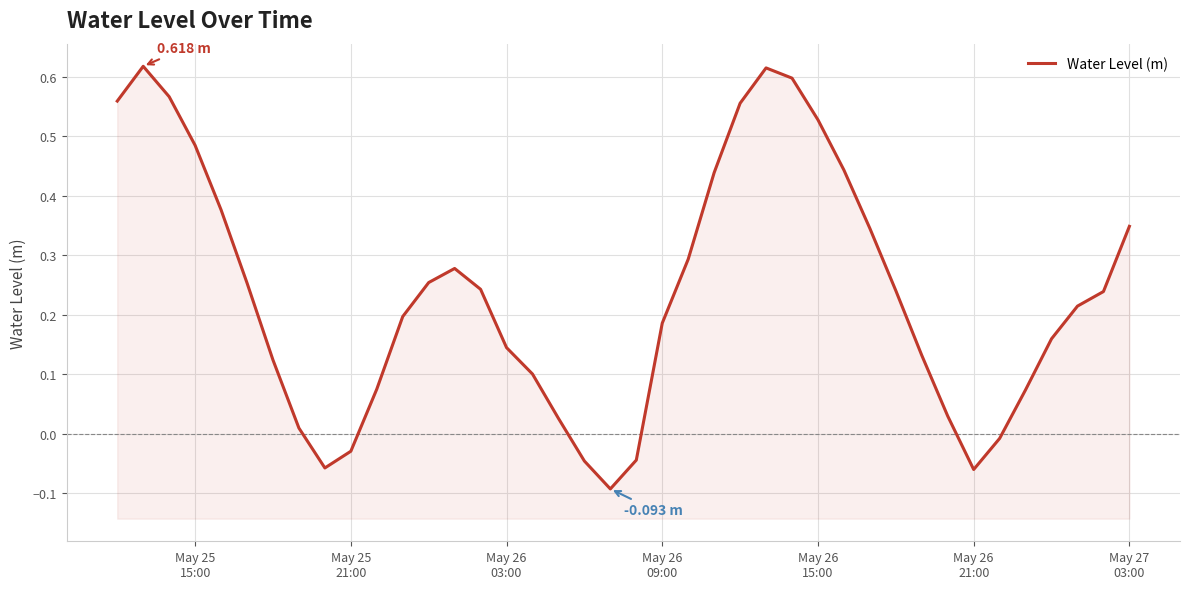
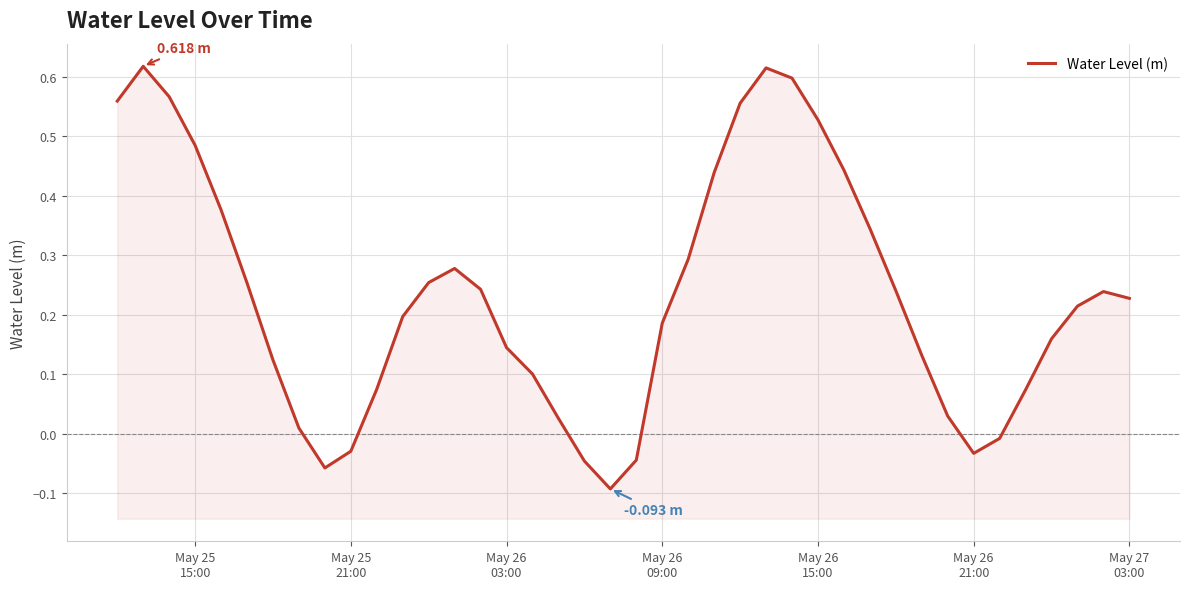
May 26 21:00: -0.06 -> -0.03
May 27 03:00: 0.35 -> 0.23
